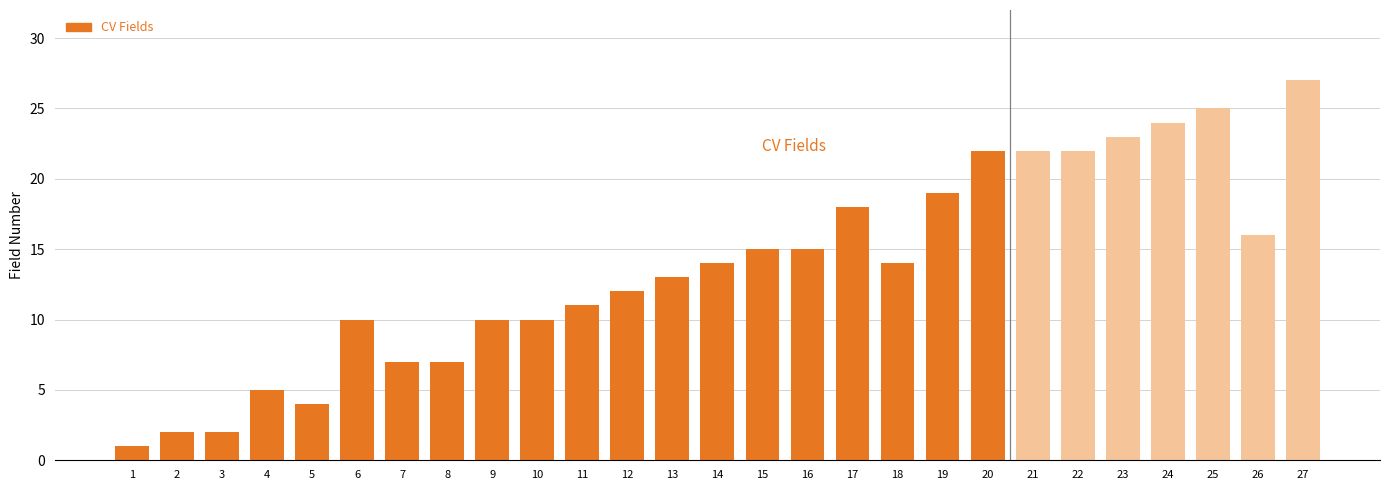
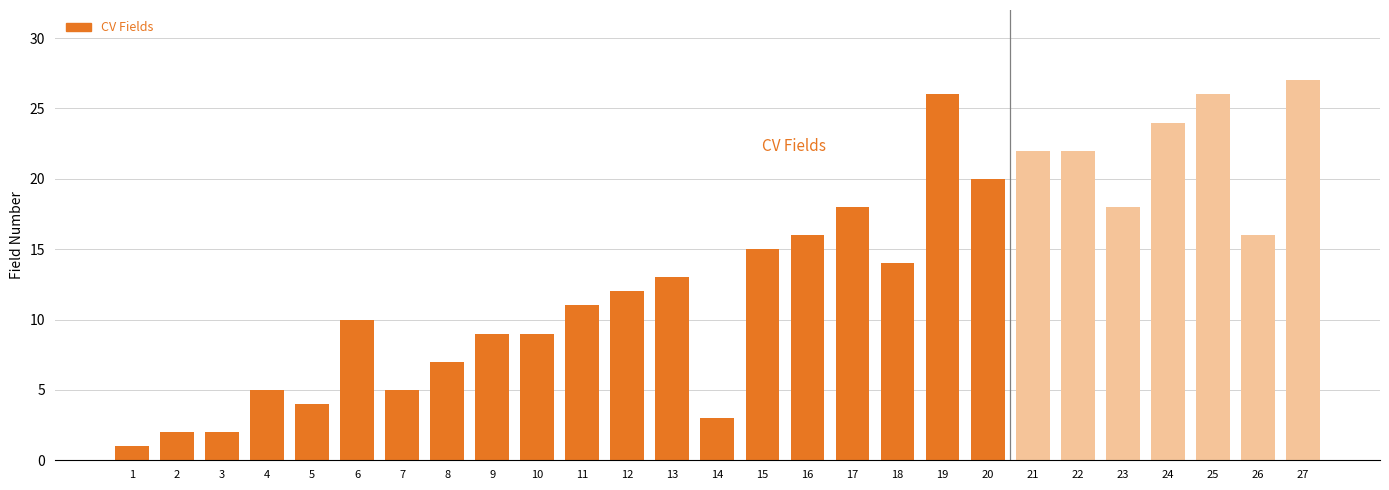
7: 7 -> 5
9: 10 -> 9
10: 10 -> 9
14: 14 -> 3
16: 15 -> 16
19: 19 -> 26
20: 22 -> 20
23: 23 -> 18
25: 25 -> 26
